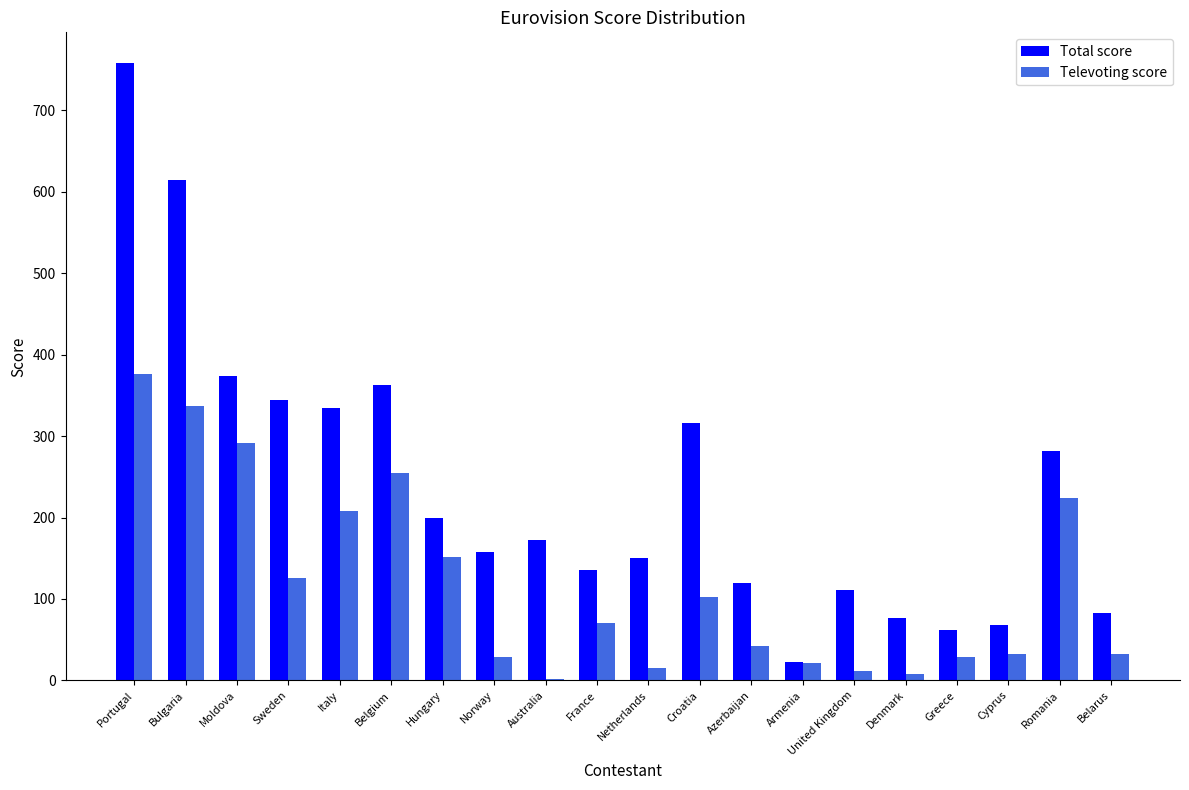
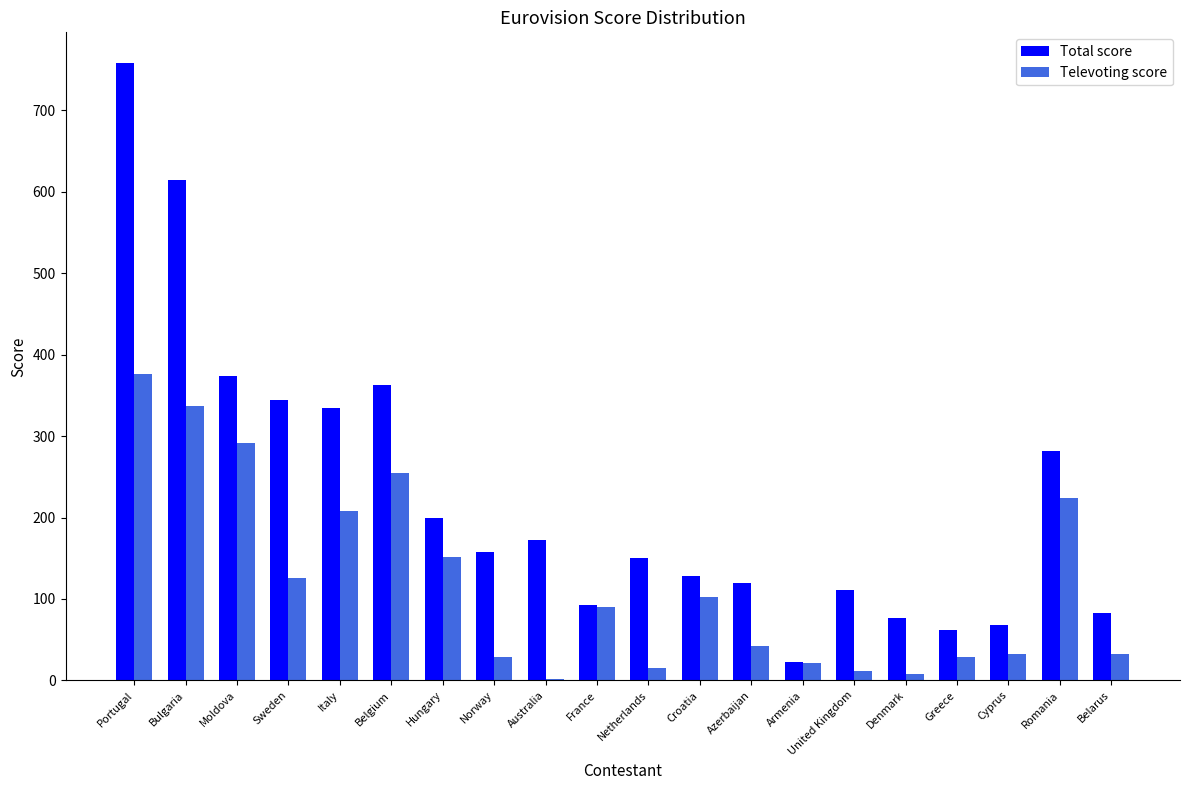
Total score, France: 140 -> 90
Televoting score, France: 70 -> 90
Total score, Croatia: 320 -> 130
